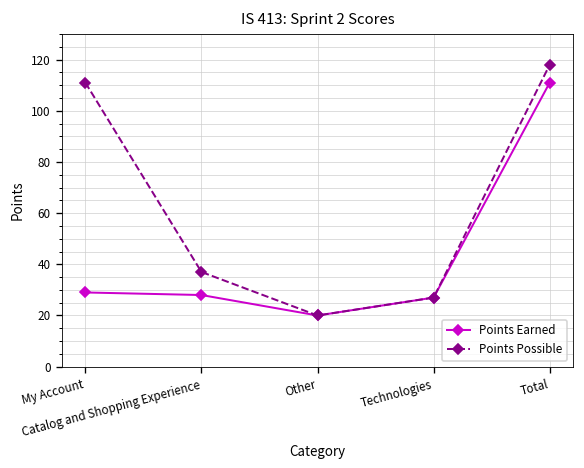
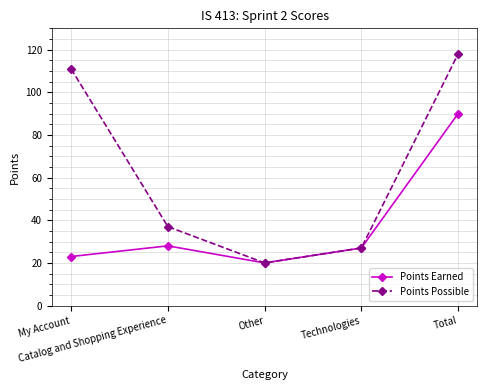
Points Earned, My Account: 29 -> 23
Points Earned, Total: 111 -> 90
